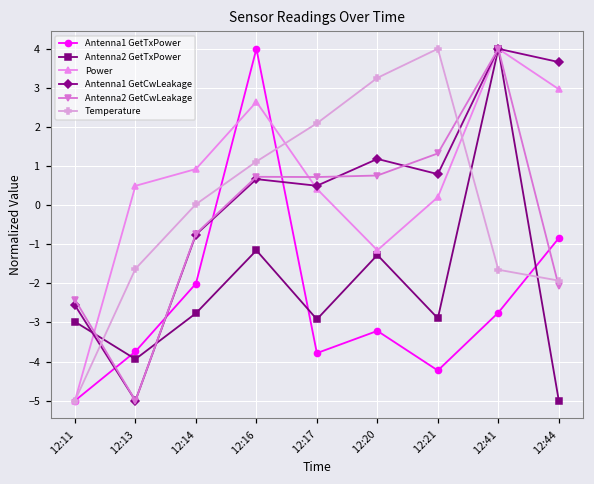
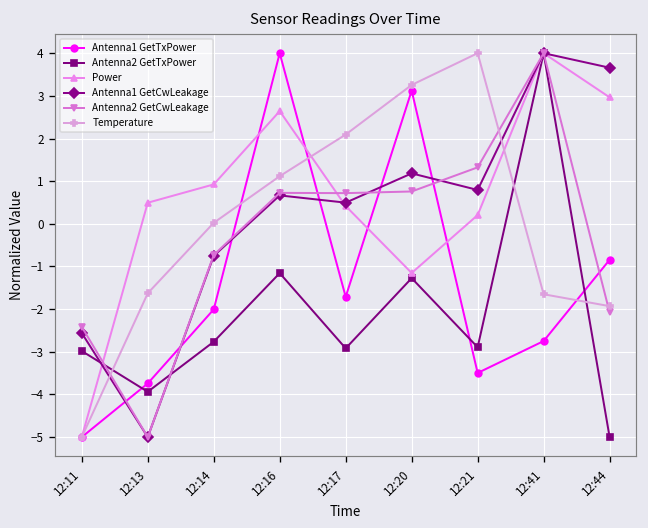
Antenna1 GetTxPower, 12:17: -3.8 -> -1.7
Antenna1 GetTxPower, 12:20: -3.2 -> 3.1
Antenna1 GetTxPower, 12:21: -4.2 -> -3.5
